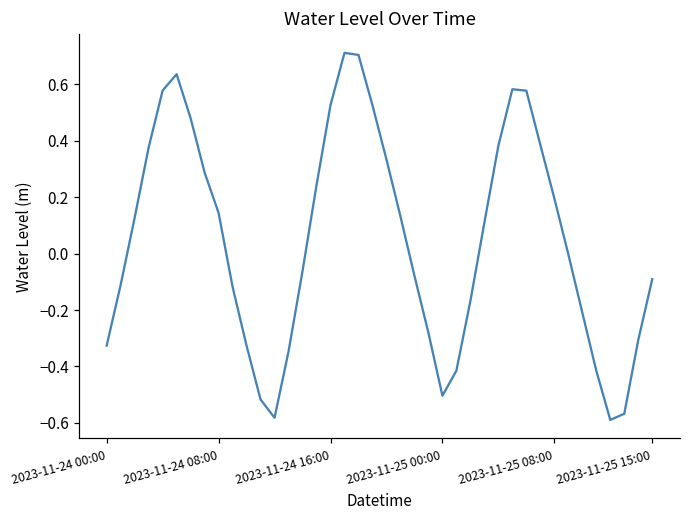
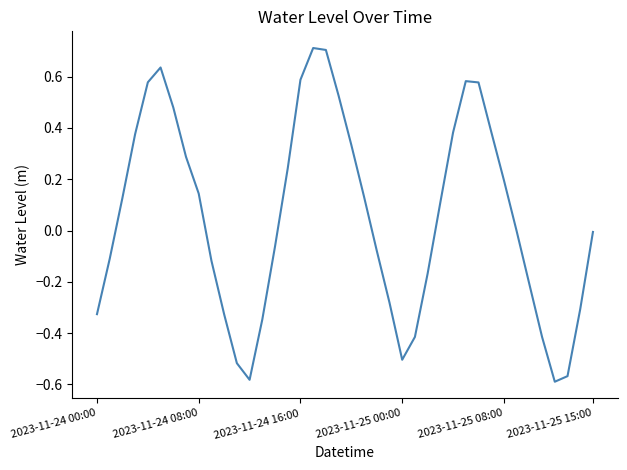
2023-11-24 16:00: 0.53 -> 0.59
2023-11-25 15:00: -0.09 -> -0.01
